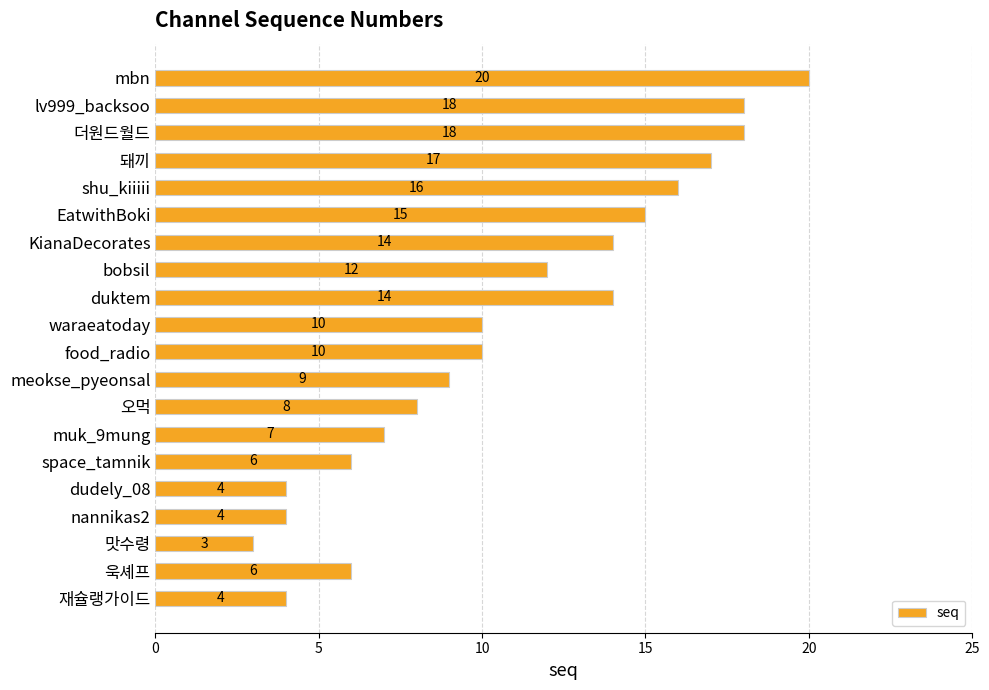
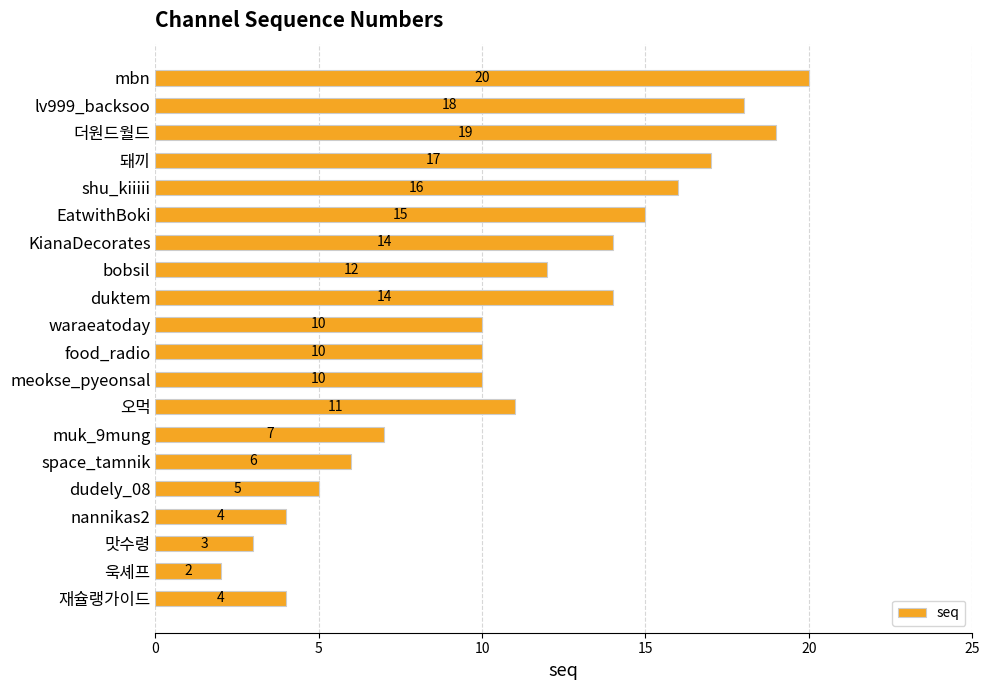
더원드월드: 18 -> 19
meokse_pyeonsal: 9 -> 10
오먹: 8 -> 11
dudely_08: 4 -> 5
욱셰프: 6 -> 2
